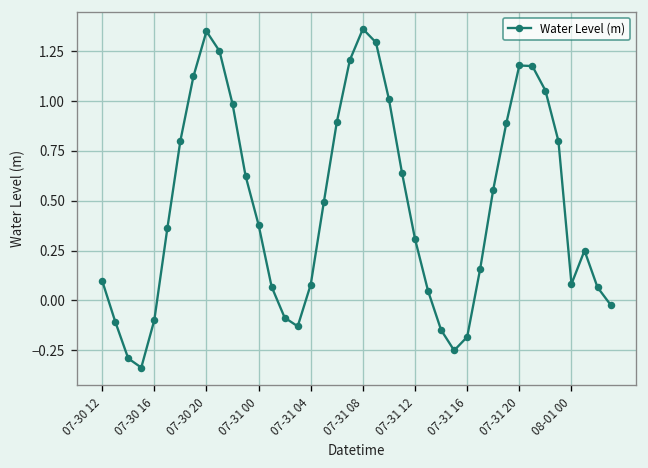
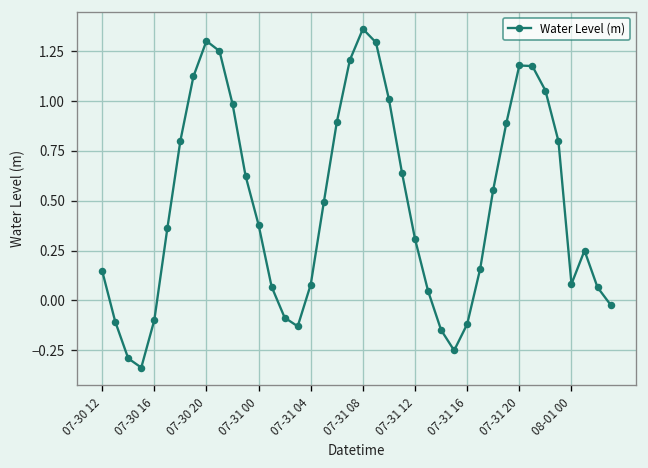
07-30 12: 0.10 -> 0.15
07-30 20: 1.35 -> 1.30
07-31 16: -0.18 -> -0.12
